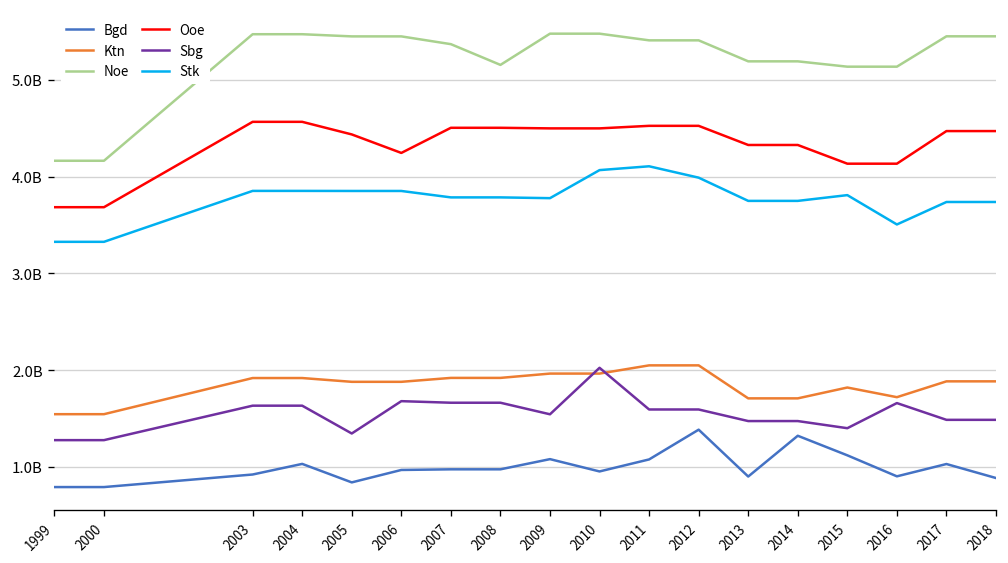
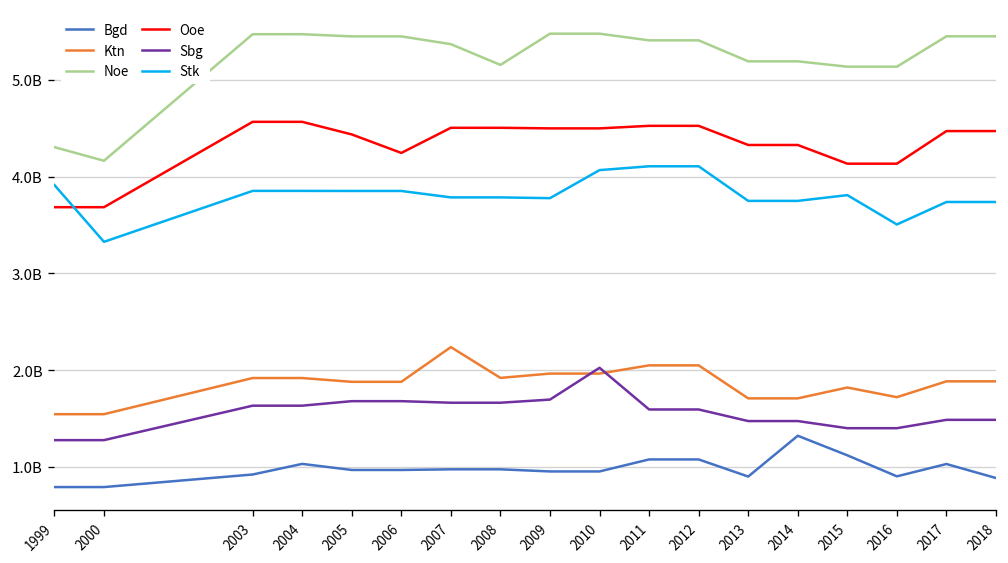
Noe, 1999: 4200000000 -> 4300000000
Stk, 1999: 3300000000 -> 3900000000
Bgd, 2005: 800000000 -> 1000000000
Sbg, 2005: 1300000000 -> 1700000000
Ktn, 2007: 1900000000 -> 2200000000
Bgd, 2009: 1100000000 -> 1000000000
Sbg, 2009: 1500000000 -> 1700000000
Bgd, 2012: 1400000000 -> 1100000000
Stk, 2012: 4000000000 -> 4100000000
Sbg, 2016: 1700000000 -> 1400000000
